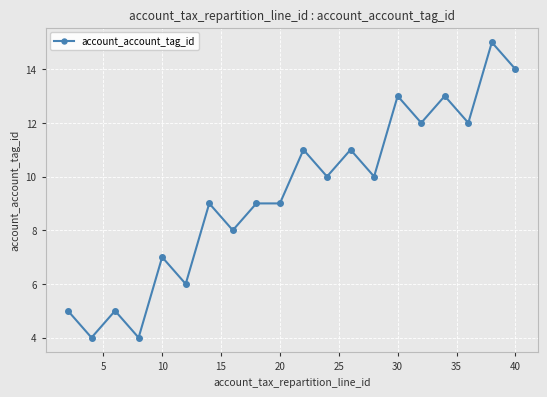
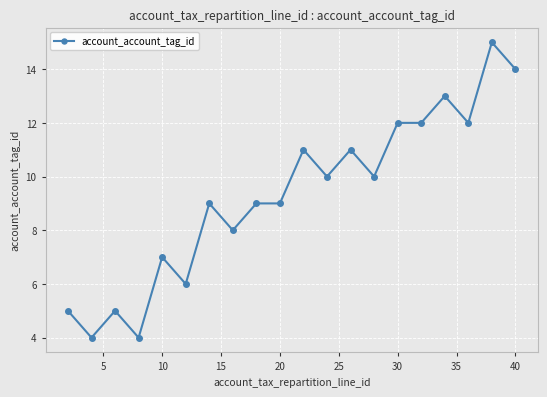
30: 13 -> 12
